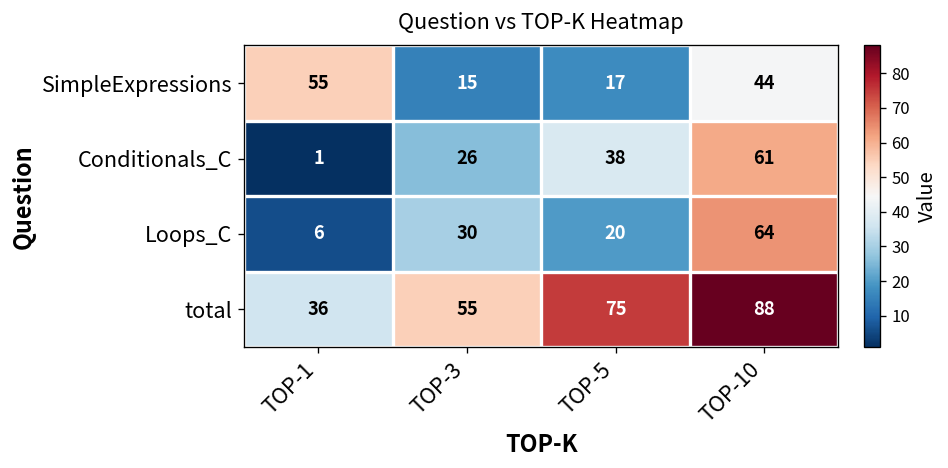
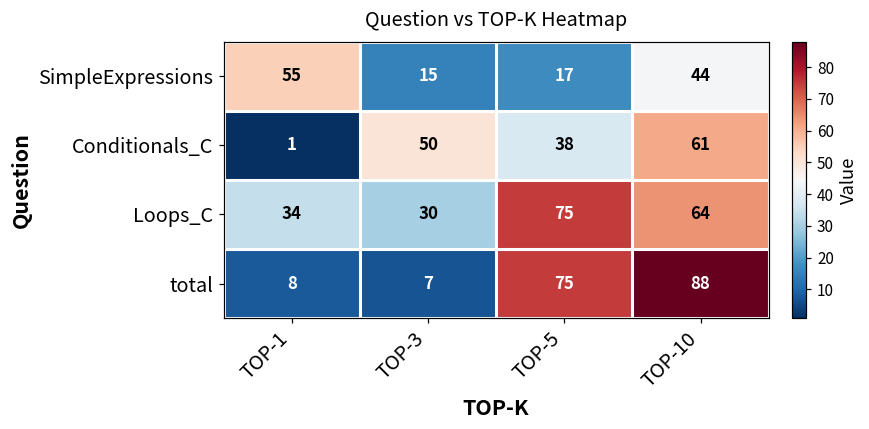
Conditionals_C, TOP-3: 26 -> 50
Loops_C, TOP-1: 6 -> 34
Loops_C, TOP-5: 20 -> 75
total, TOP-1: 36 -> 8
total, TOP-3: 55 -> 7
